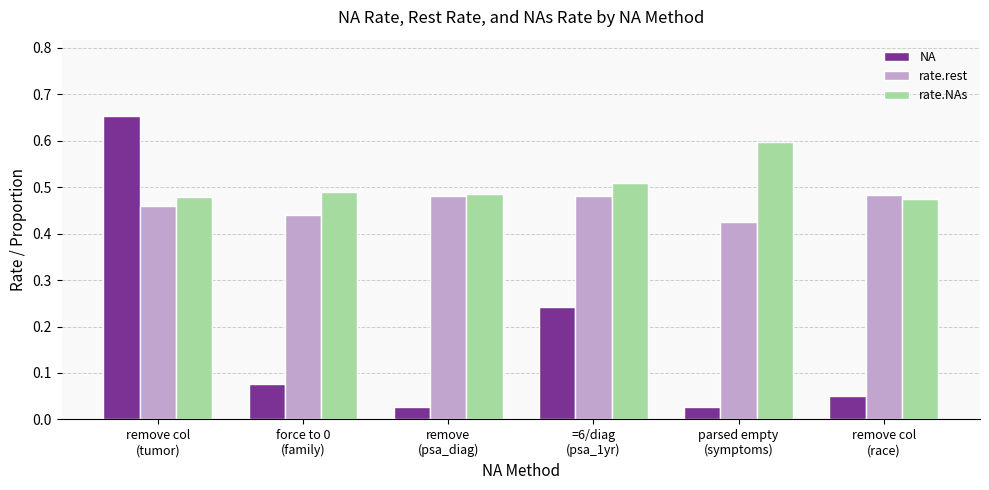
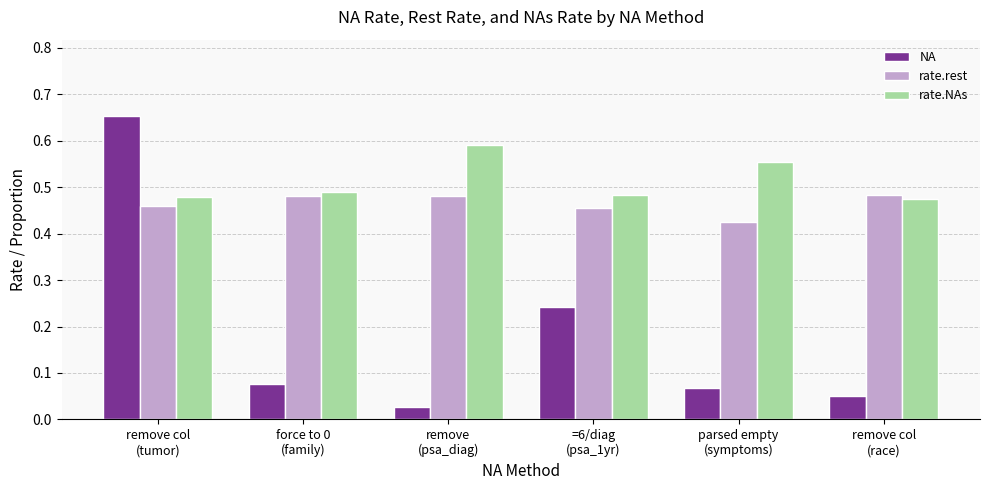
rate.rest, force to 0 (family): 0.44 -> 0.48
rate.NAs, remove (psa_diag): 0.49 -> 0.59
rate.rest, =6/diag (psa_1yr): 0.48 -> 0.45
rate.NAs, =6/diag (psa_1yr): 0.51 -> 0.48
NA, parsed empty (symptoms): 0.03 -> 0.07
rate.NAs, parsed empty (symptoms): 0.60 -> 0.55
